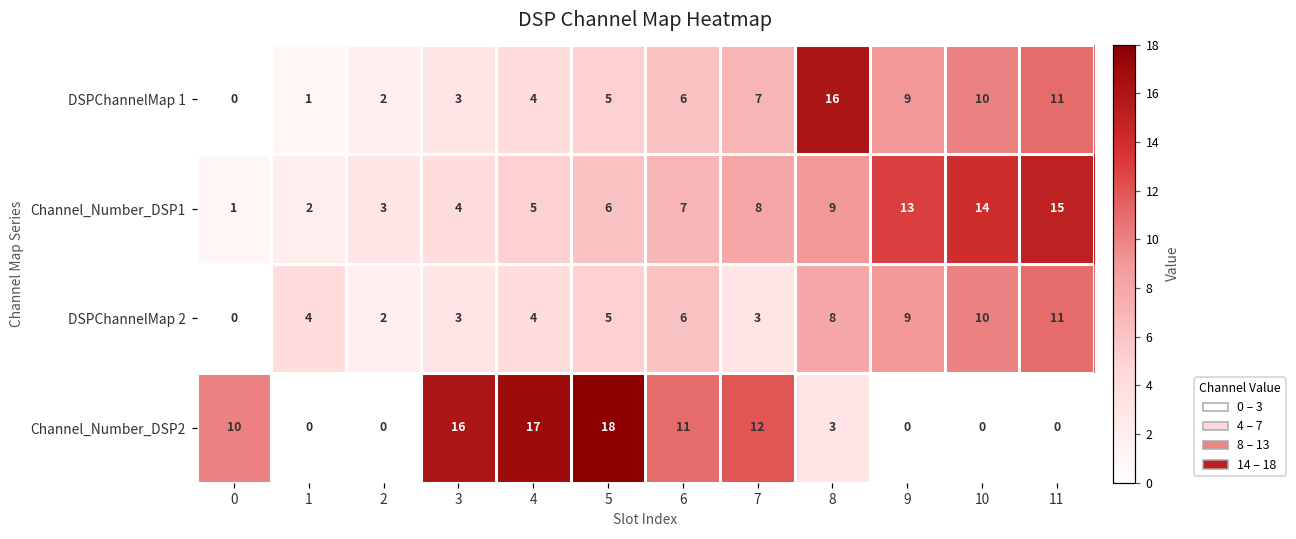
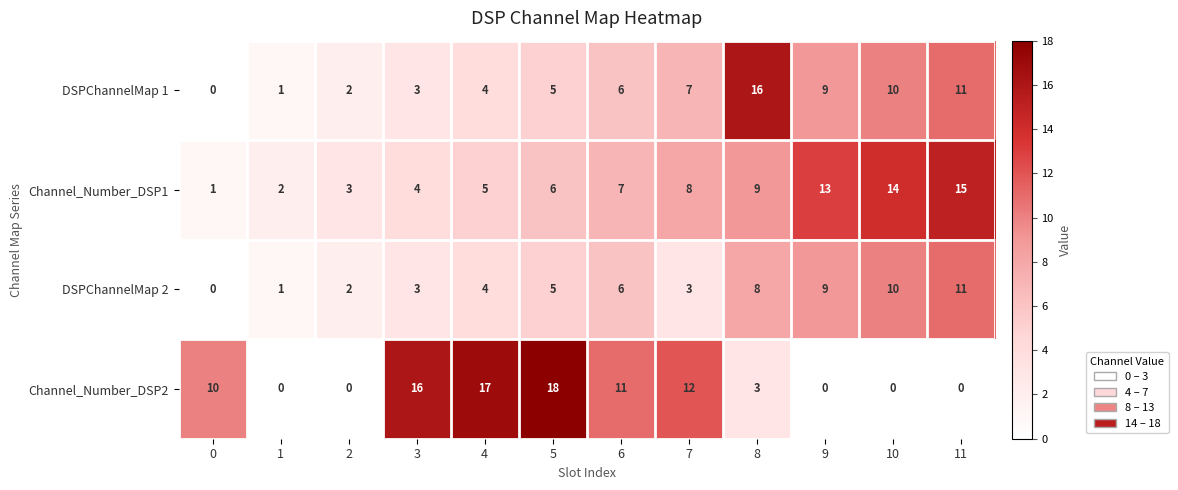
DSPChannelMap 2, 1: 4 -> 1
